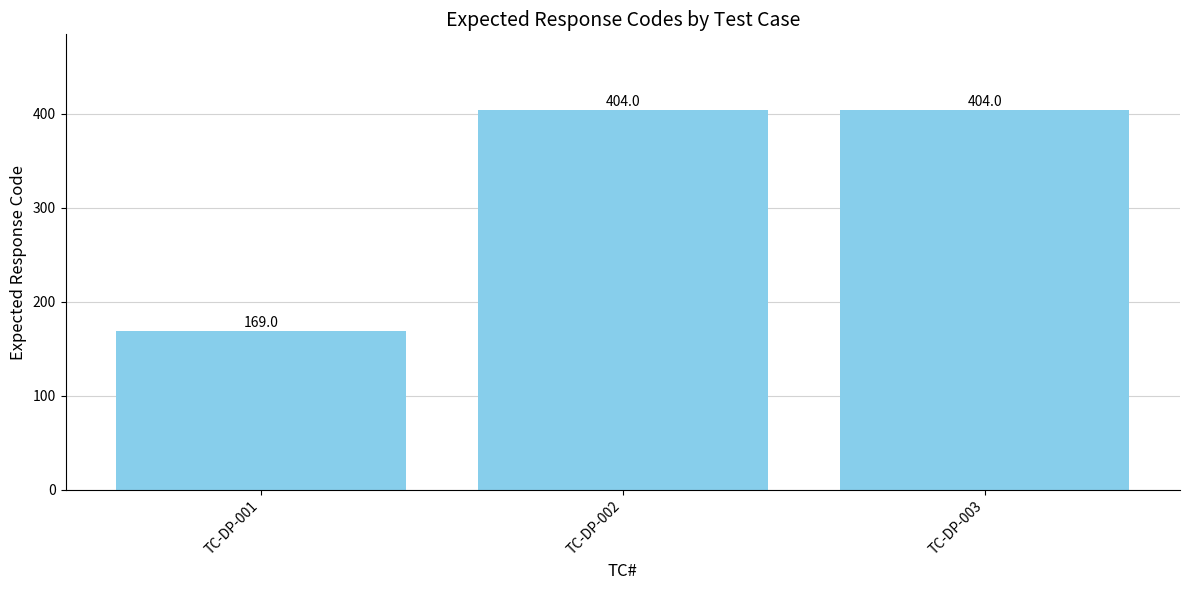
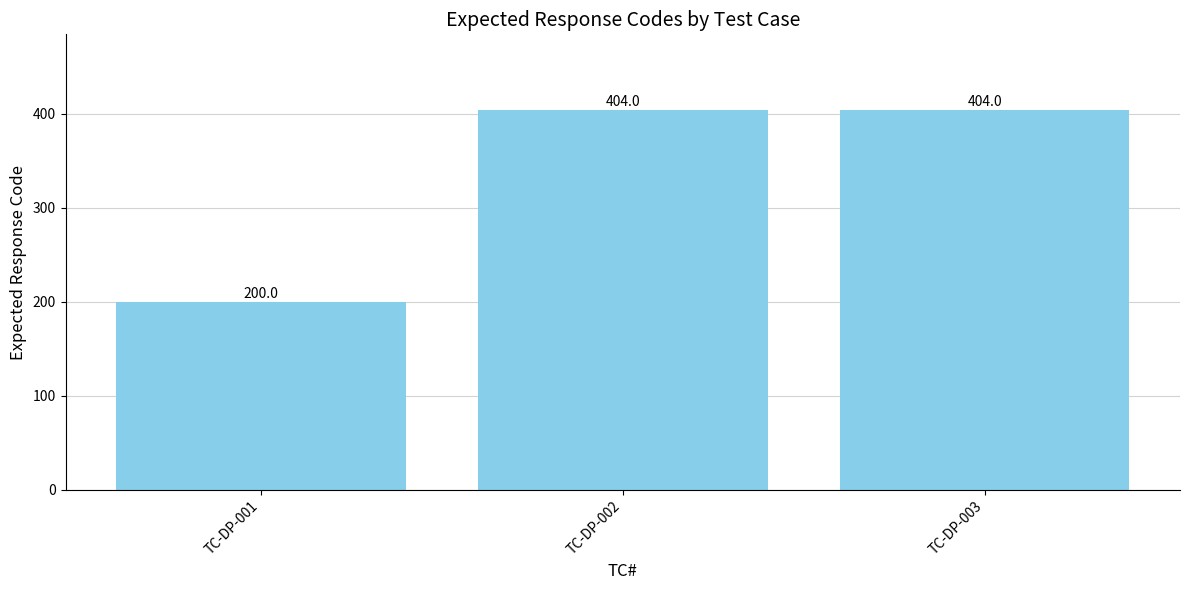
TC-DP-001: 169.0 -> 200.0
